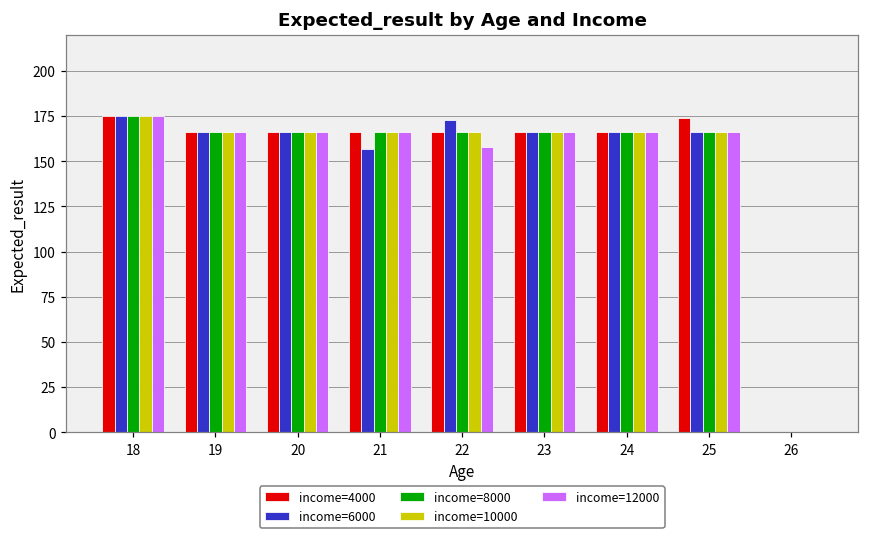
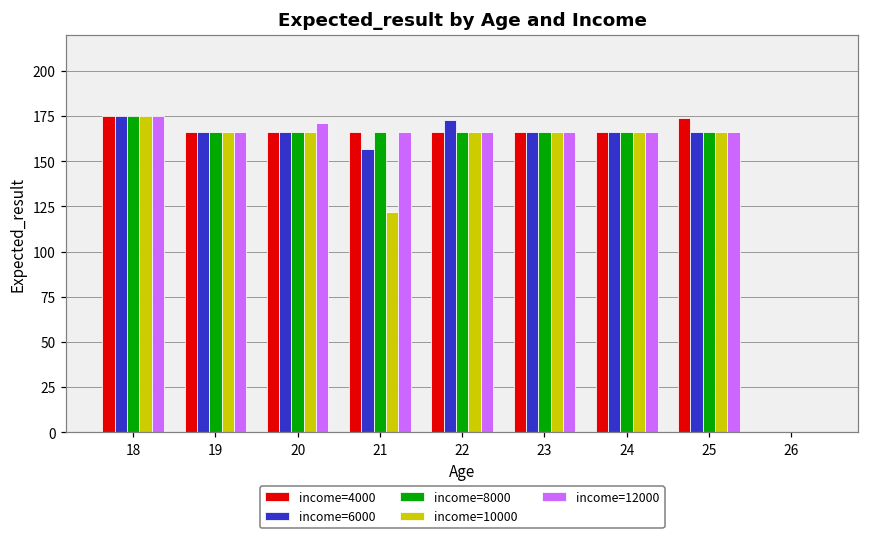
income=12000, 20: 166 -> 171
income=10000, 21: 166 -> 122
income=12000, 22: 158 -> 166
